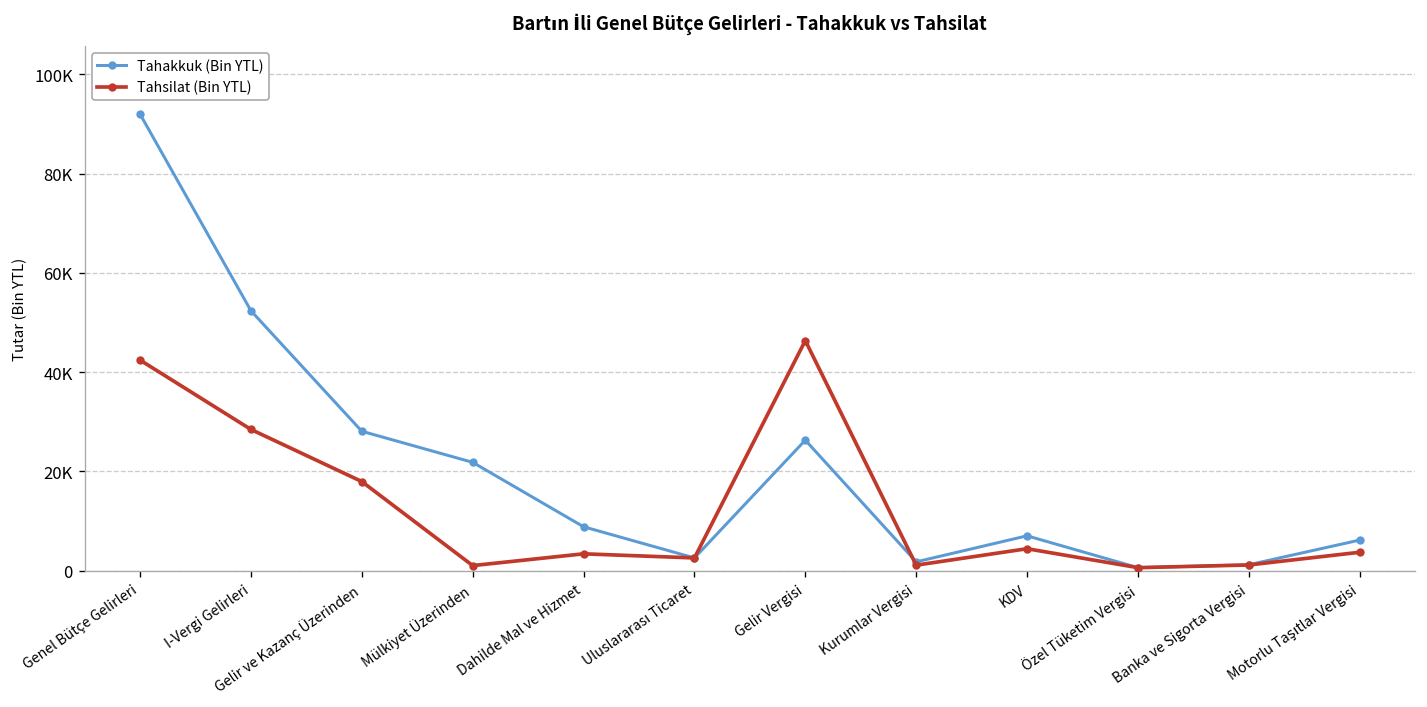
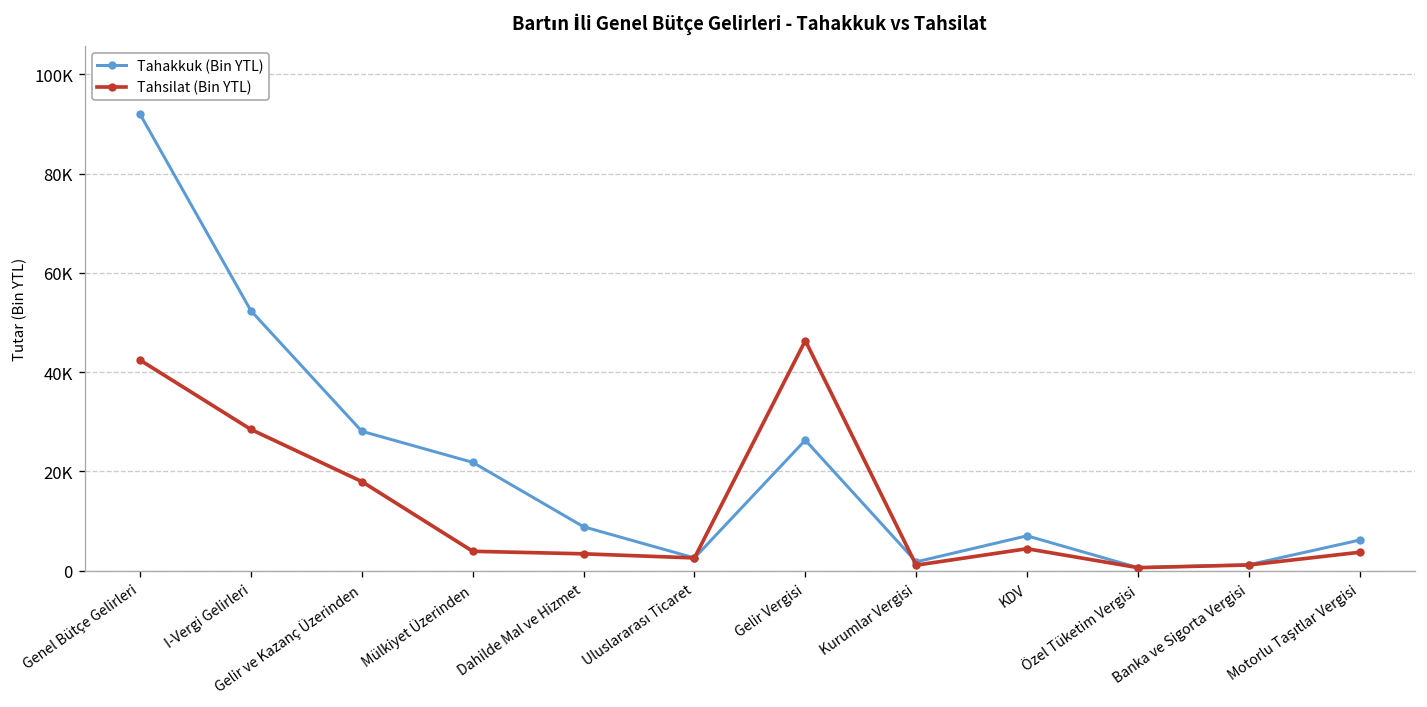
Tahsilat (Bin YTL), Mülkiyet Üzerinden: 1000 -> 4000
